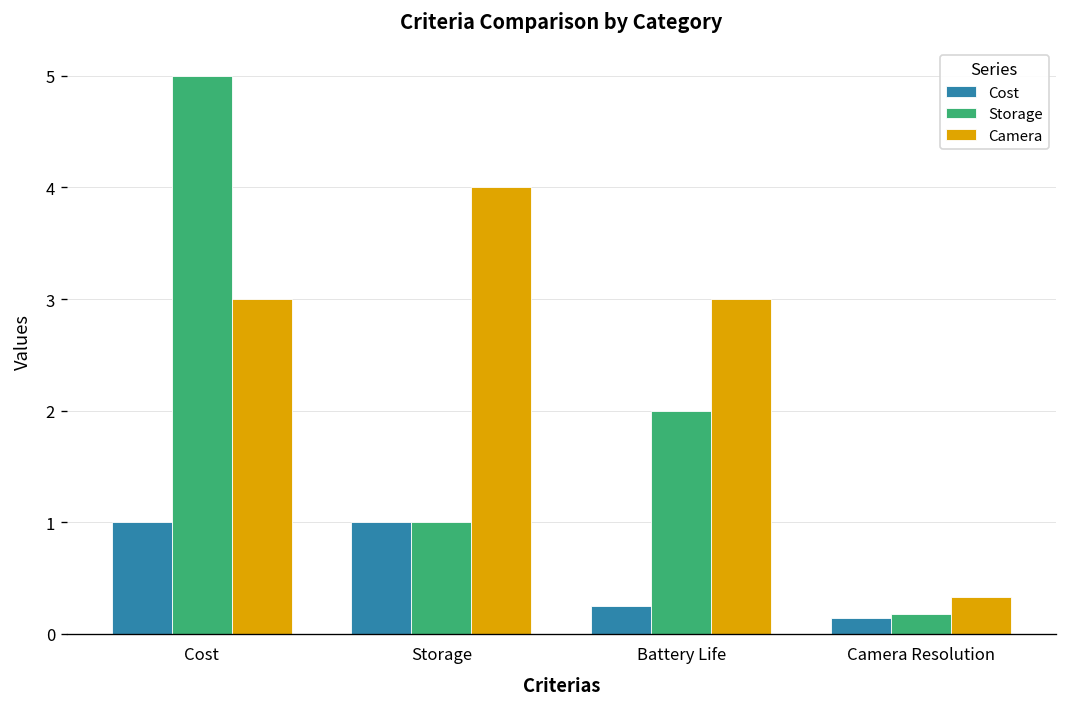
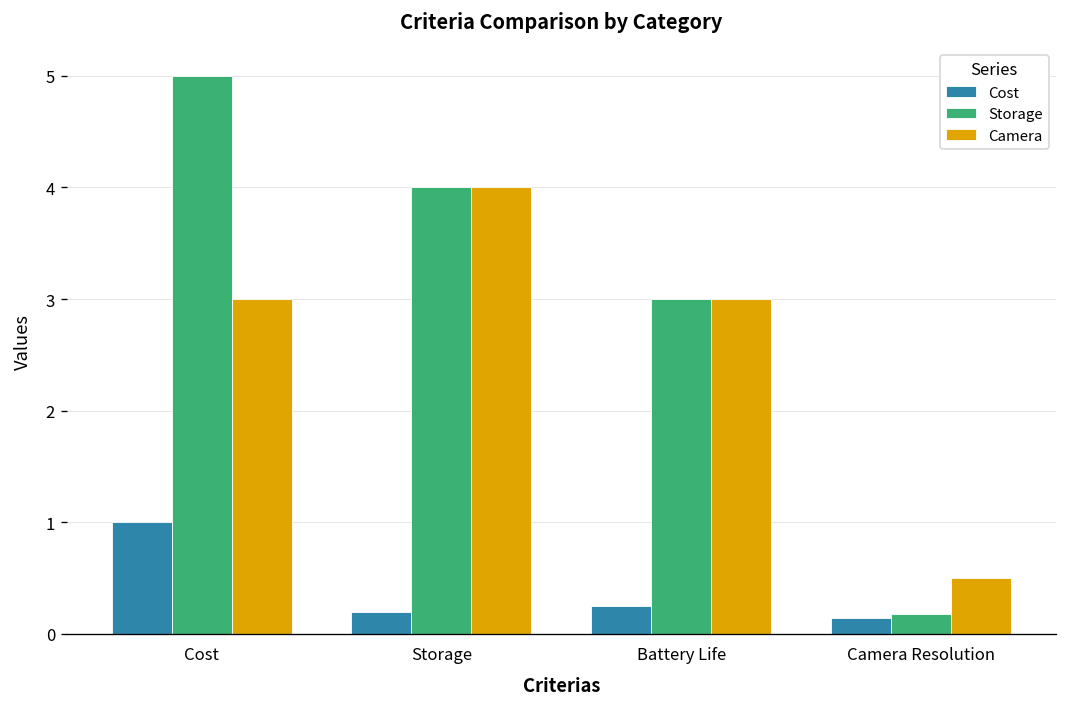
Cost, Storage: 1.0 -> 0.2
Storage, Storage: 1 -> 4
Storage, Battery Life: 2 -> 3
Camera, Camera Resolution: 0.3 -> 0.5
